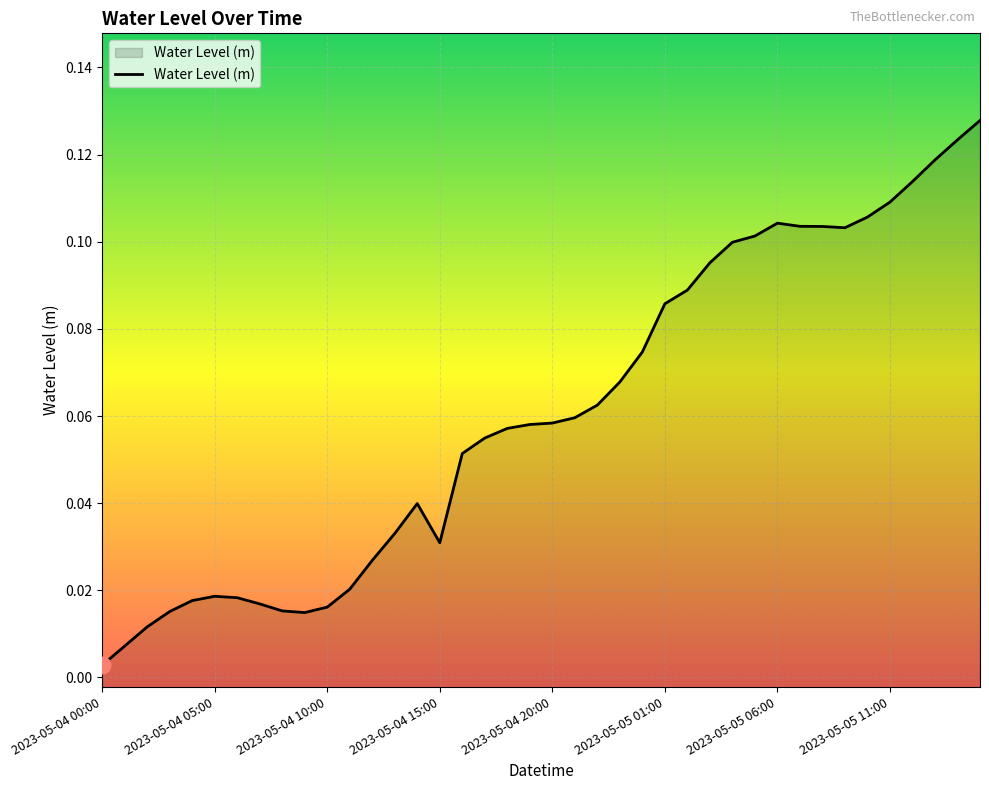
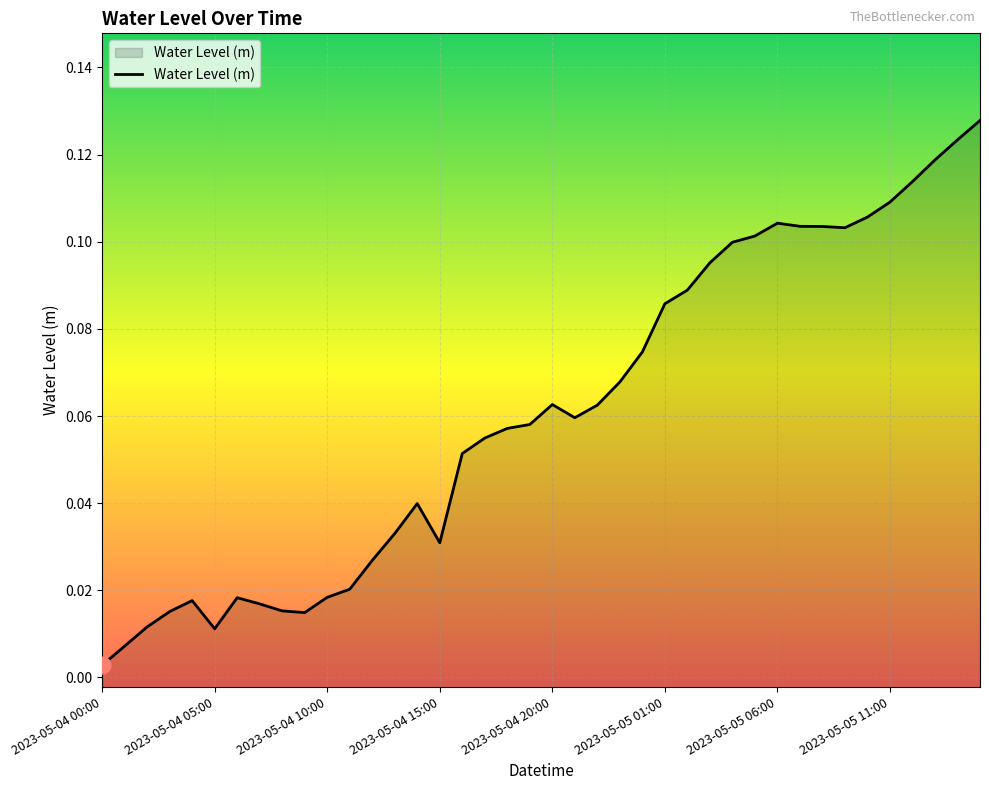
Water Level (m), 2023-05-04 05:00: 0.019 -> 0.011
Water Level (m), 2023-05-04 10:00: 0.016 -> 0.018
Water Level (m), 2023-05-04 20:00: 0.058 -> 0.063
